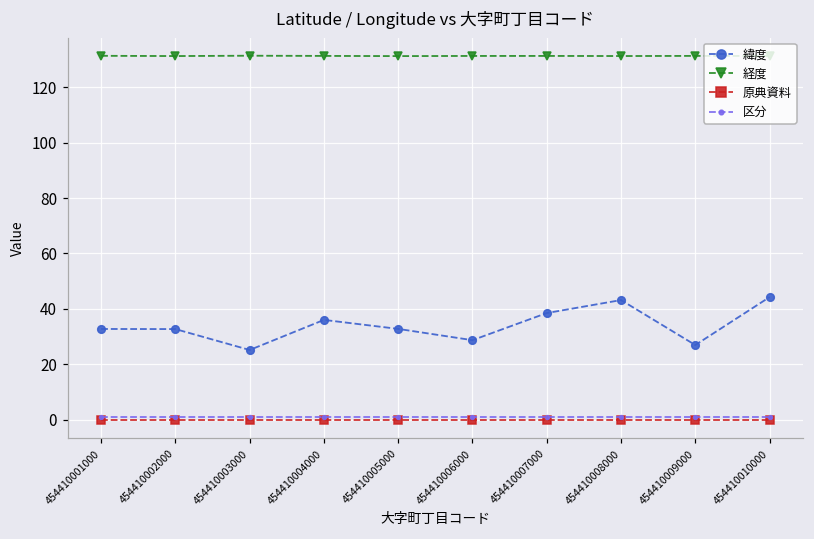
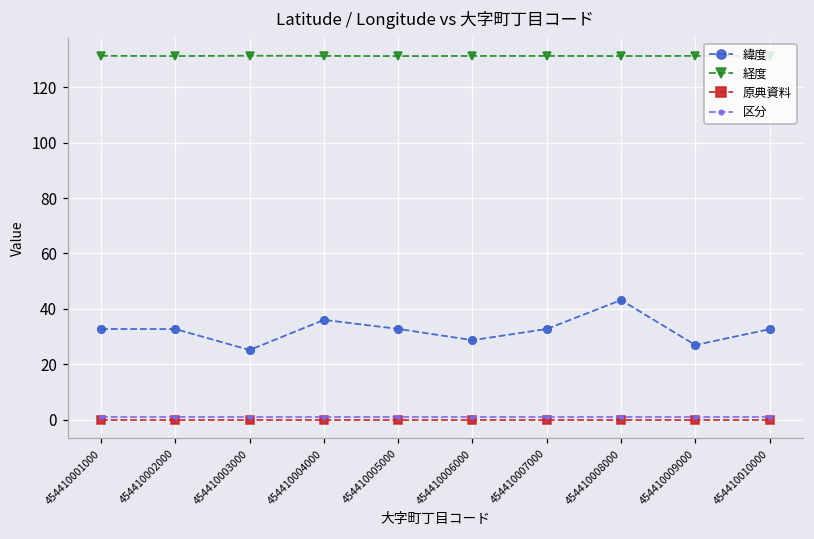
緯度, 454410007000: 38 -> 33
緯度, 454410010000: 44 -> 33
